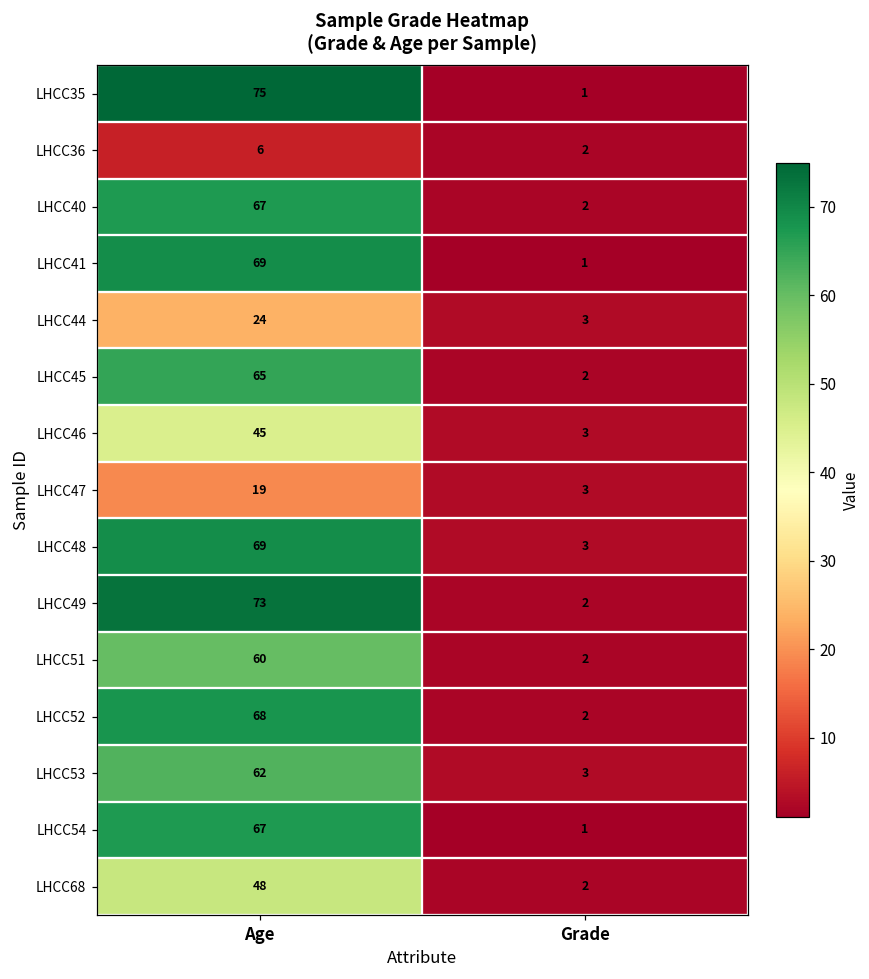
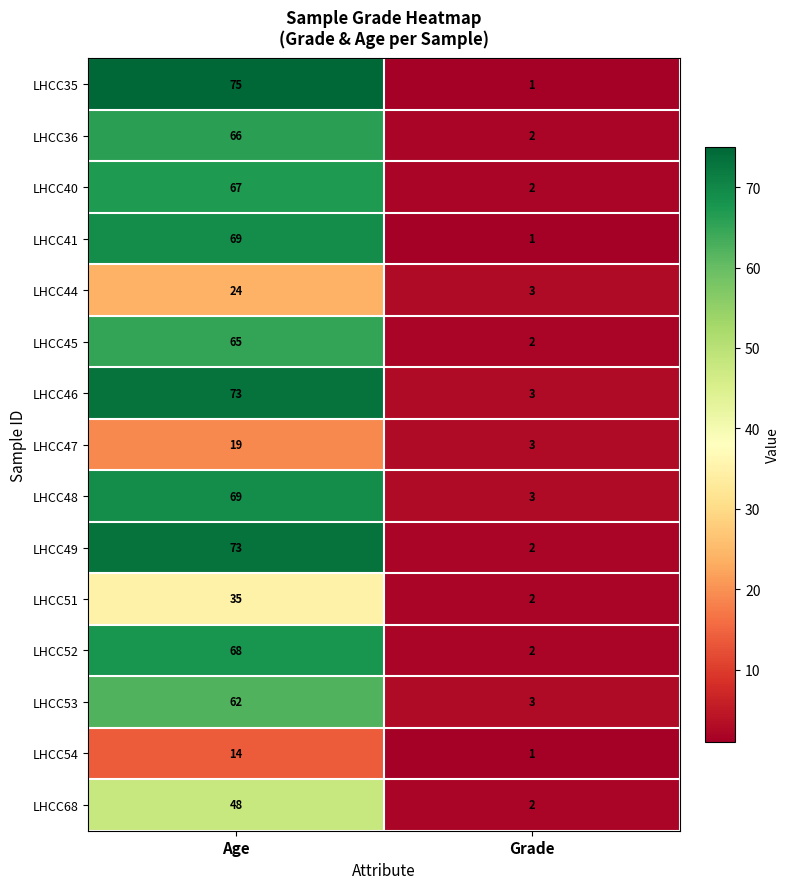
LHCC36, Age: 6 -> 66
LHCC46, Age: 45 -> 73
LHCC51, Age: 60 -> 35
LHCC54, Age: 67 -> 14
